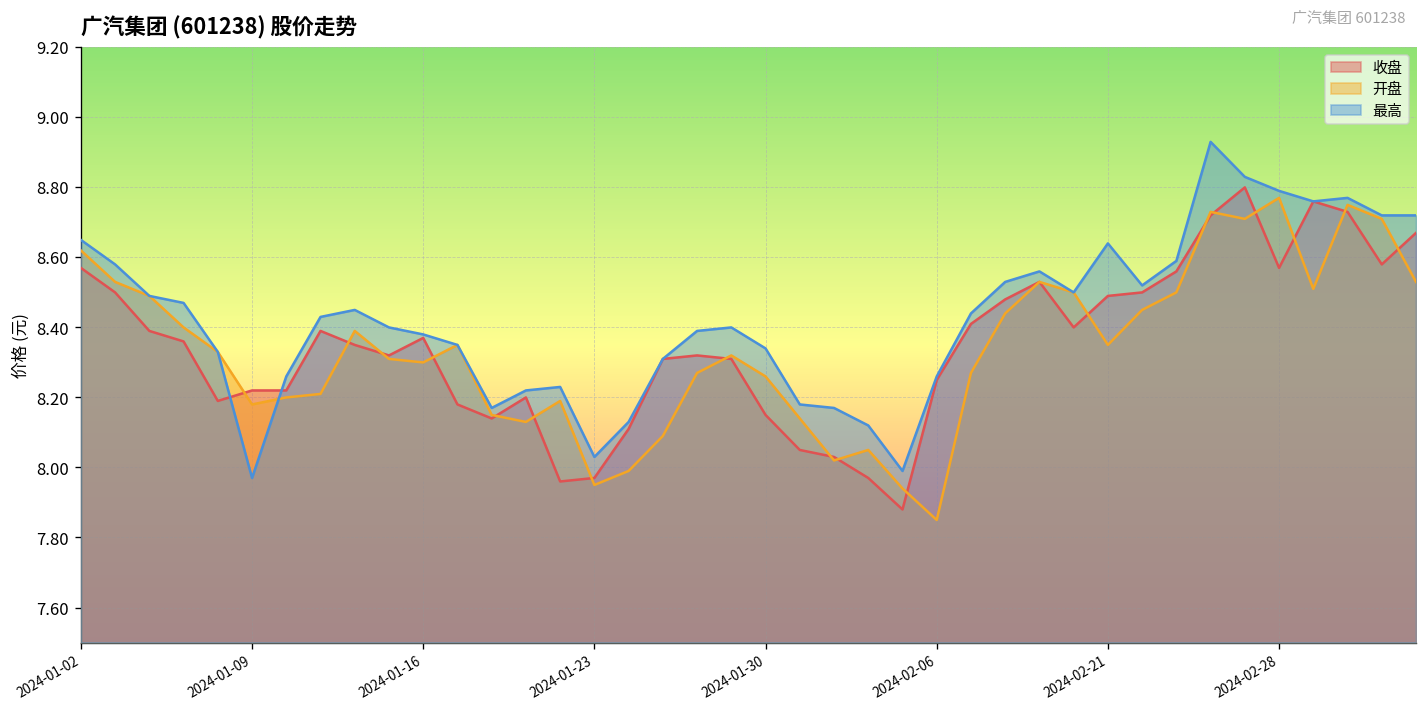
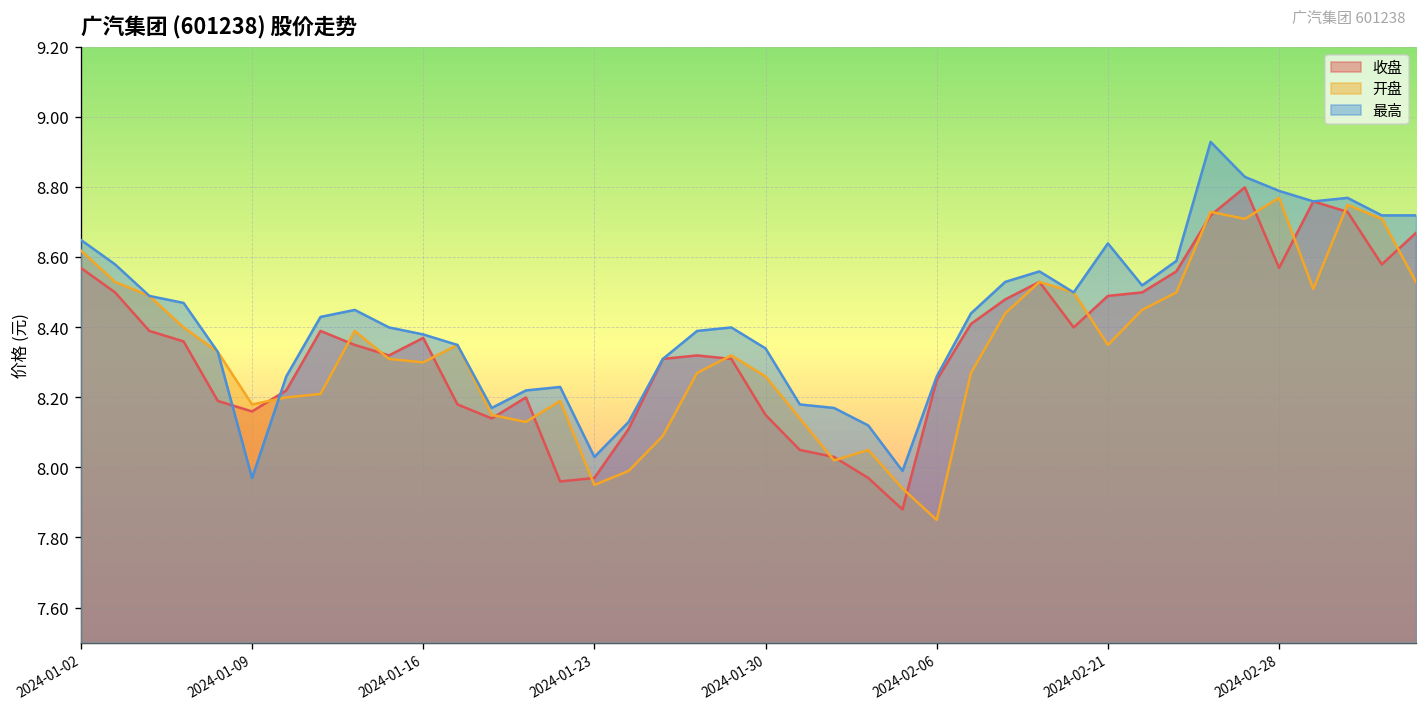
收盘, 2024-01-09: 8.22 -> 8.16
